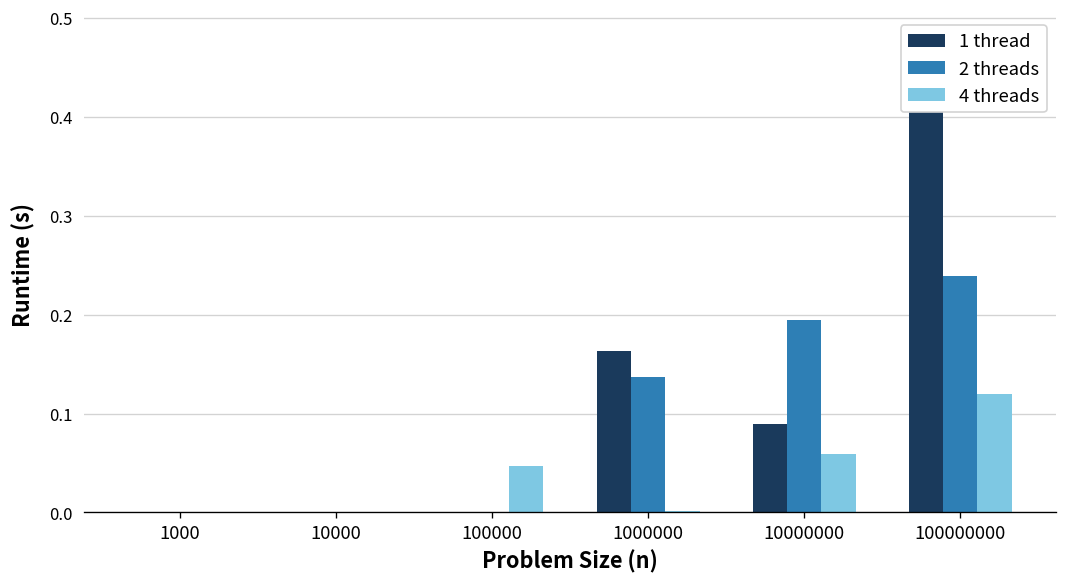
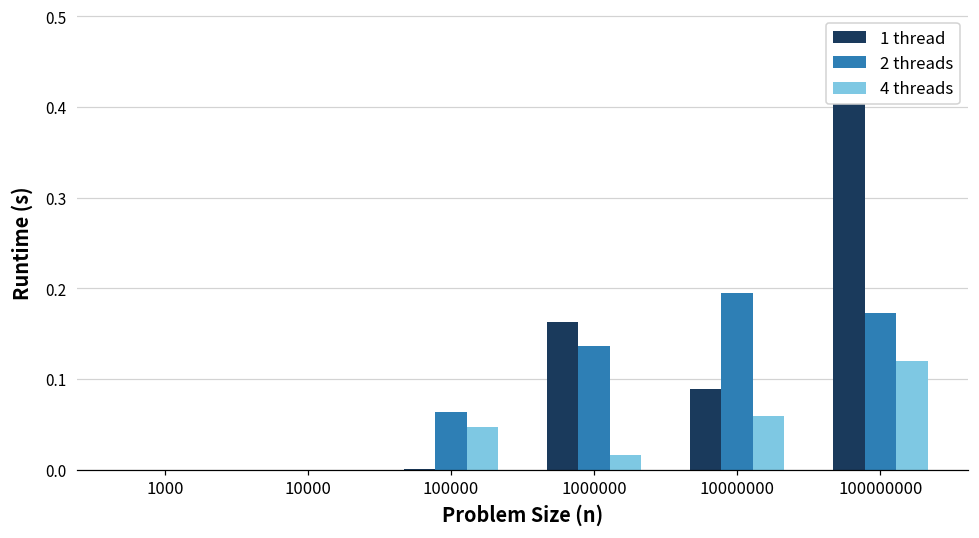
2 threads, 100000: 0.00 -> 0.06
4 threads, 1000000: 0.00 -> 0.02
2 threads, 100000000: 0.24 -> 0.17
